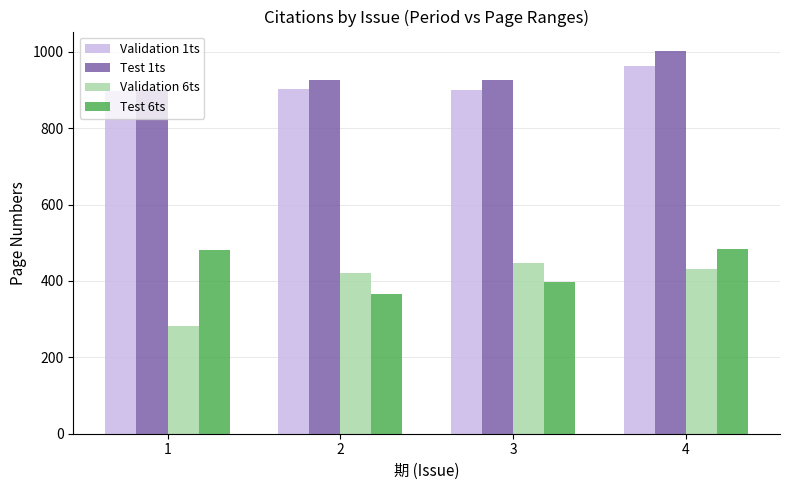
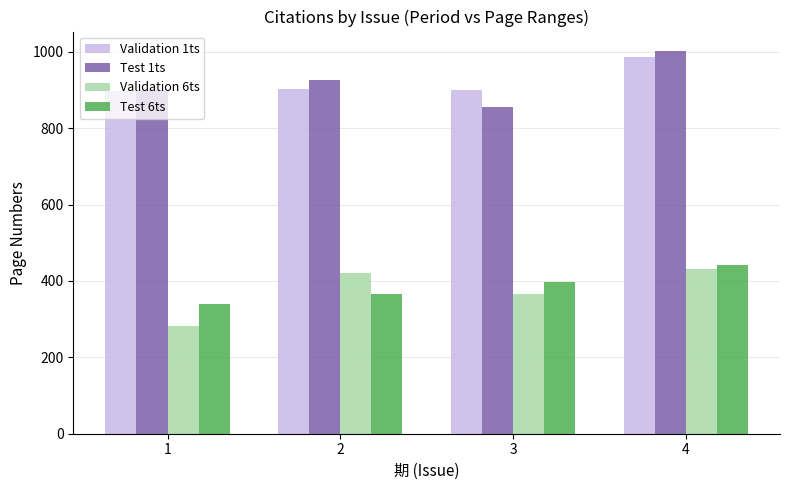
Test 6ts, 1: 480 -> 340
Test 1ts, 3: 930 -> 860
Validation 6ts, 3: 450 -> 370
Validation 1ts, 4: 960 -> 990
Test 6ts, 4: 490 -> 440
